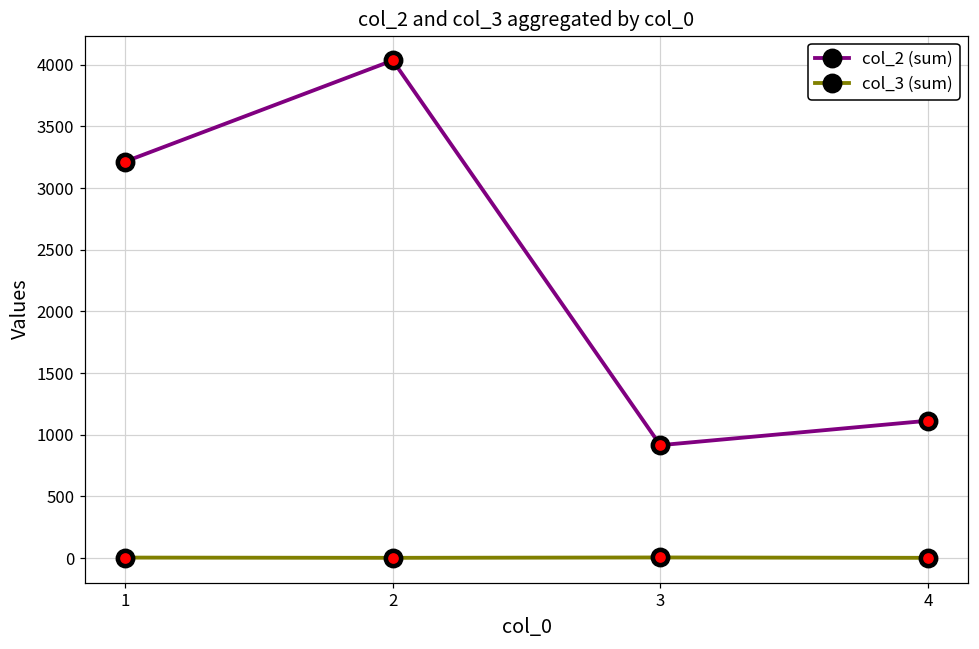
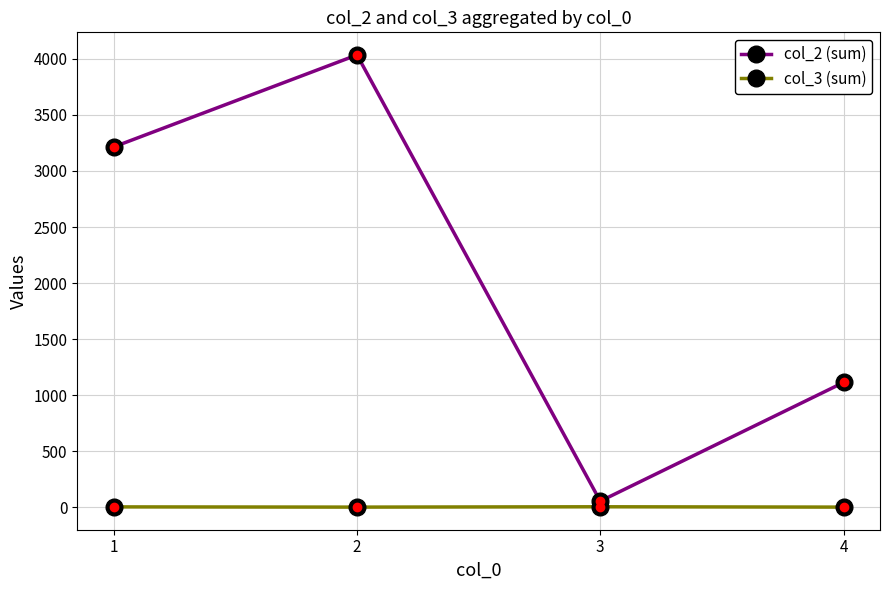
col_2 (sum), 3: 920 -> 60
